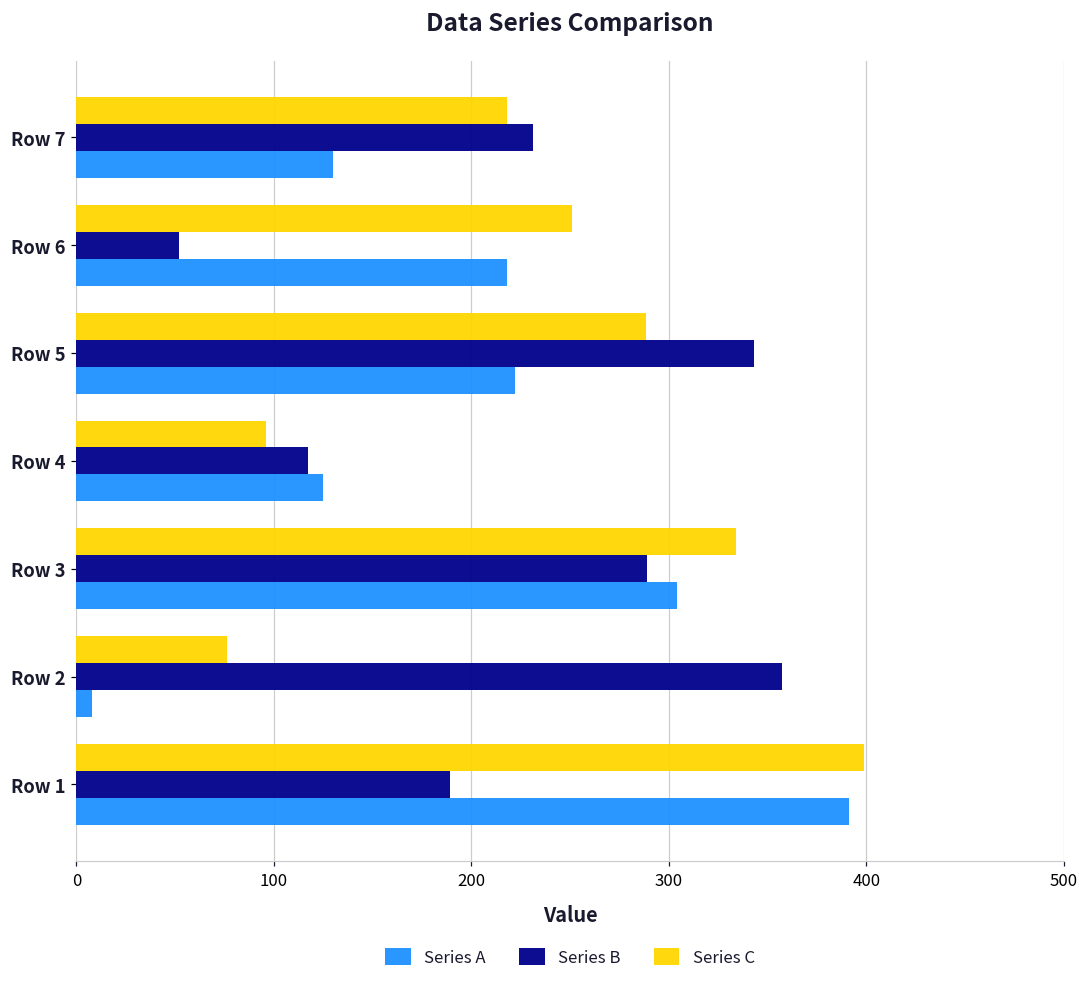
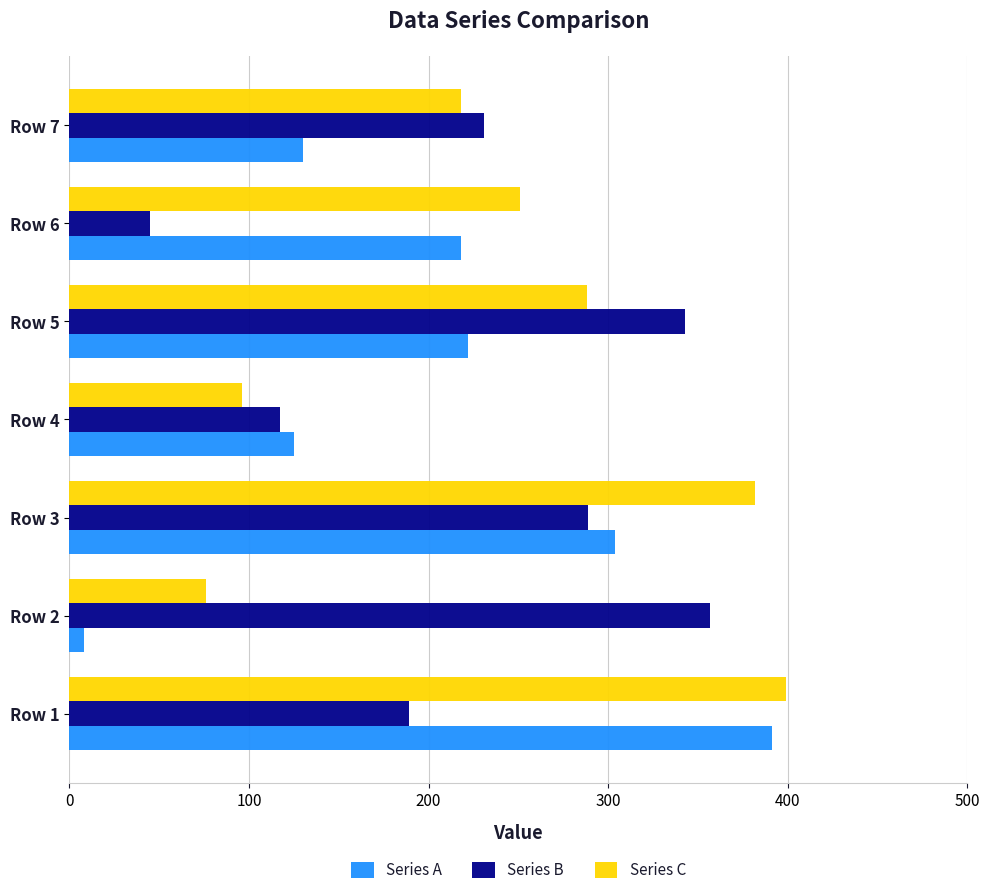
Series B, Row 6: 52 -> 45
Series C, Row 3: 334 -> 382
